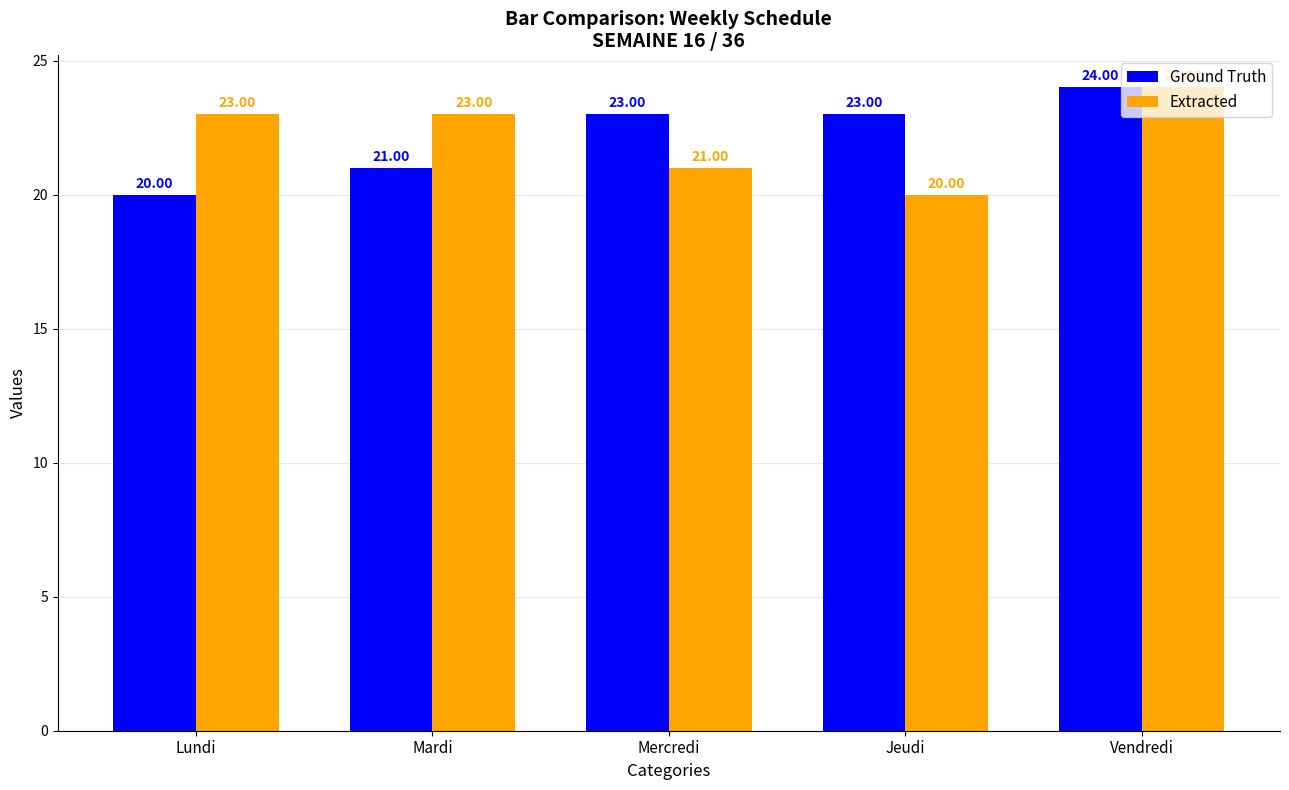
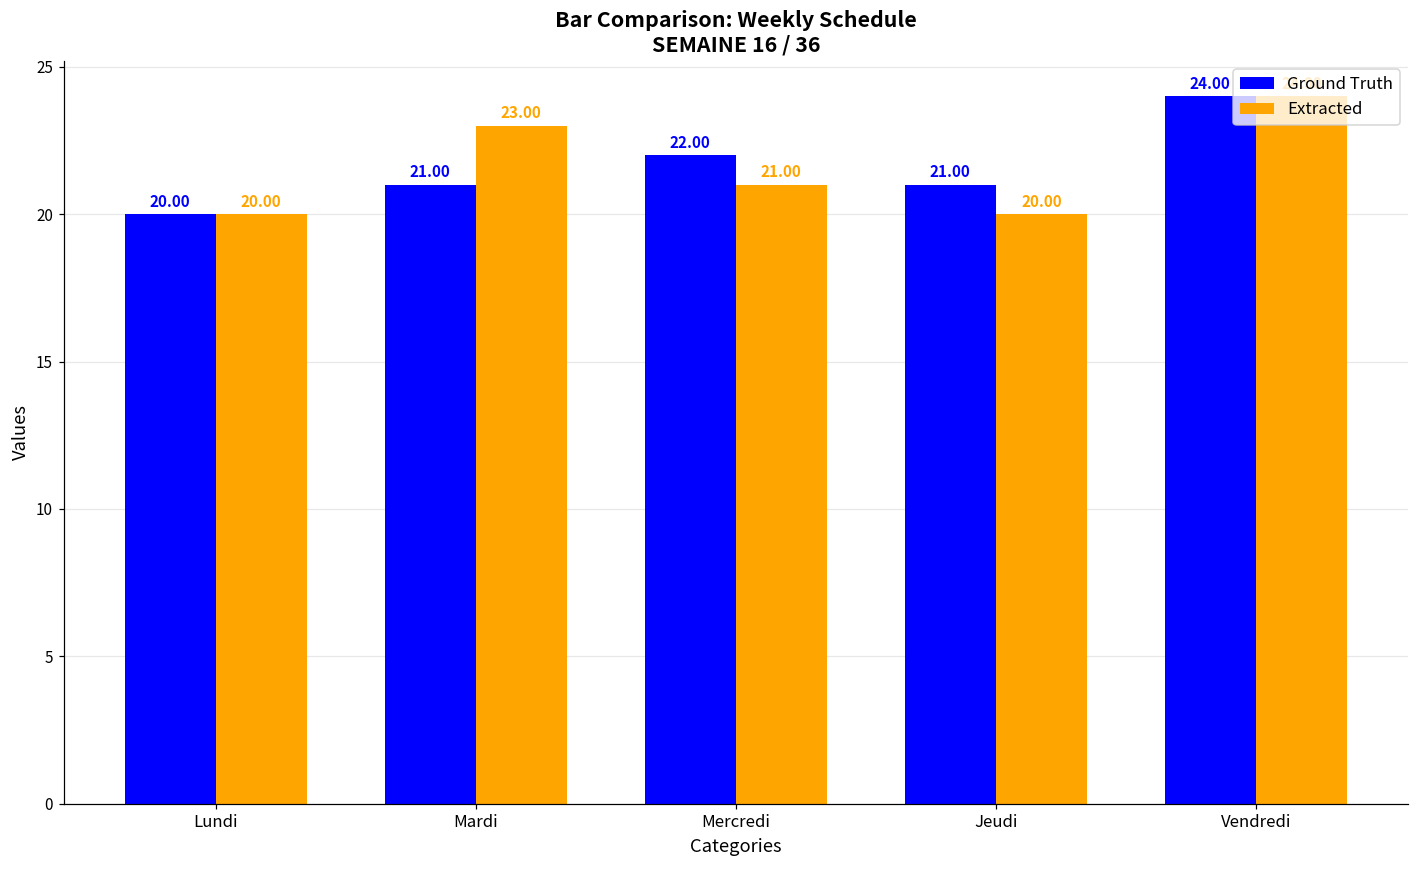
Extracted, Lundi: 23.00 -> 20.00
Ground Truth, Mercredi: 23.00 -> 22.00
Ground Truth, Jeudi: 23.00 -> 21.00
